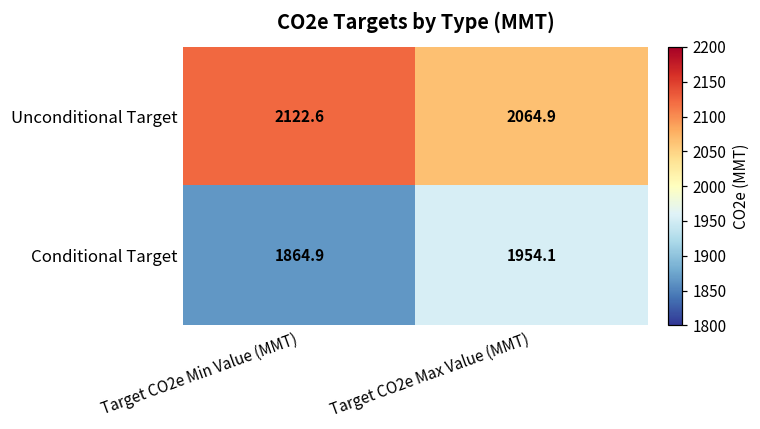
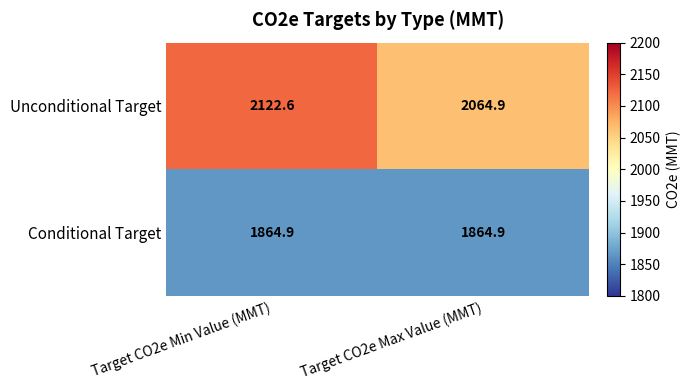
Conditional Target, Target CO2e Max Value (MMT): 1954.1 -> 1864.9
